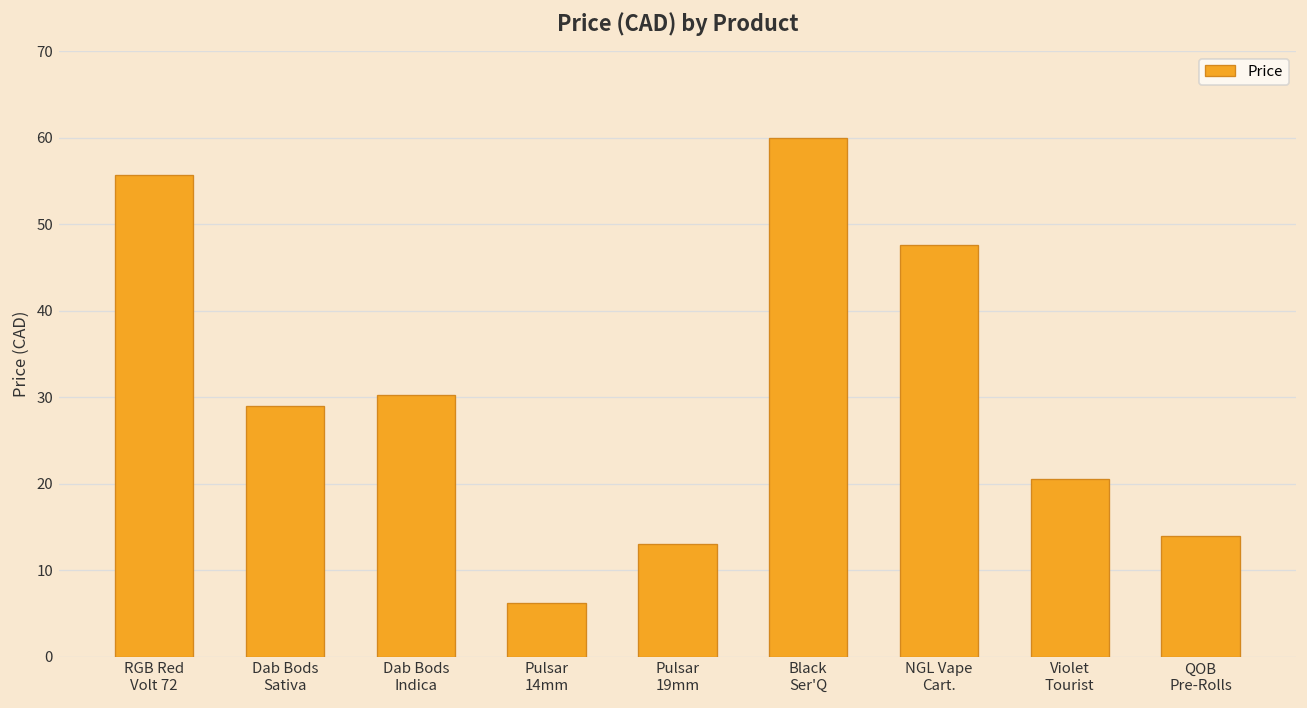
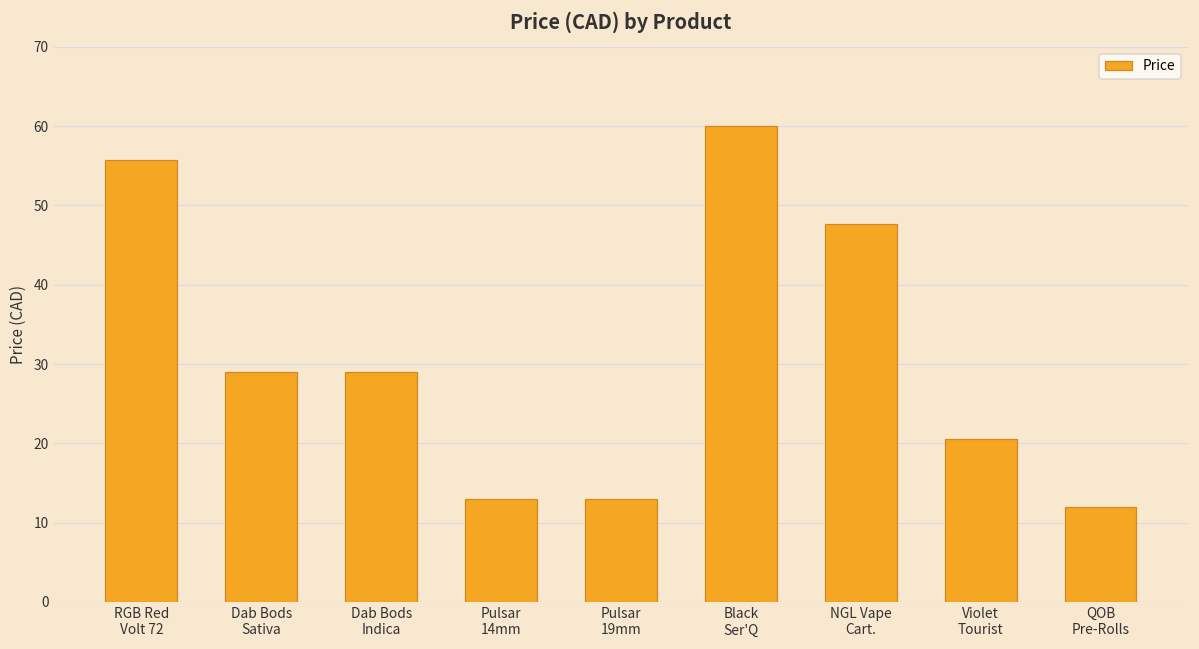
Dab Bods Indica: 30 -> 29
Pulsar 14mm: 6 -> 13
QOB Pre-Rolls: 14 -> 12
